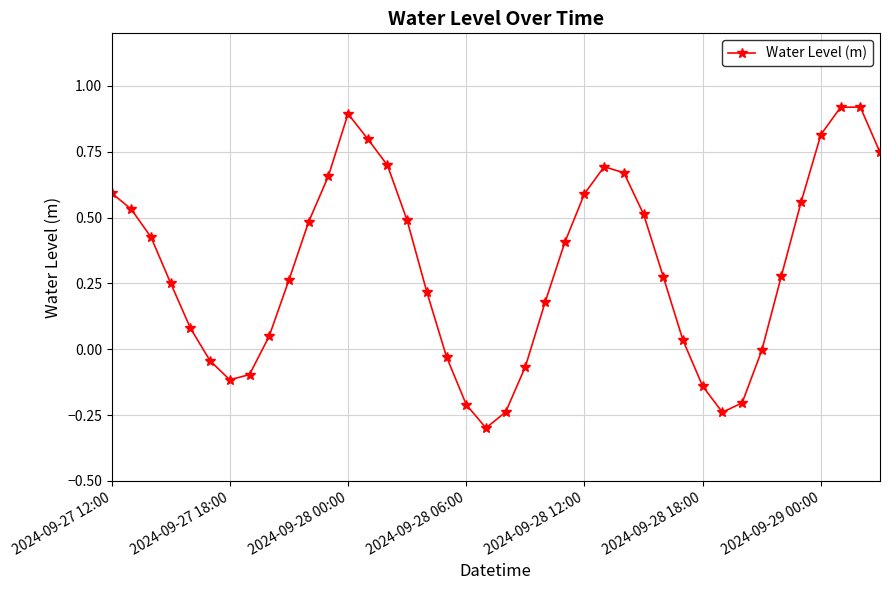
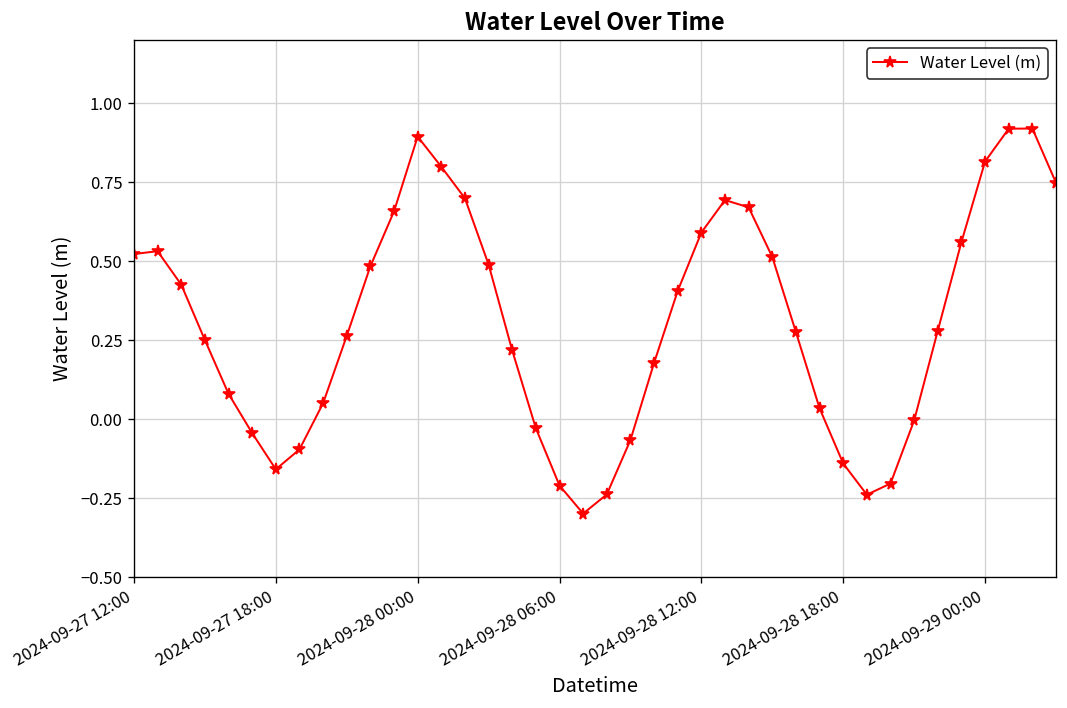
2024-09-27 12:00: 0.59 -> 0.52
2024-09-27 18:00: -0.12 -> -0.16
